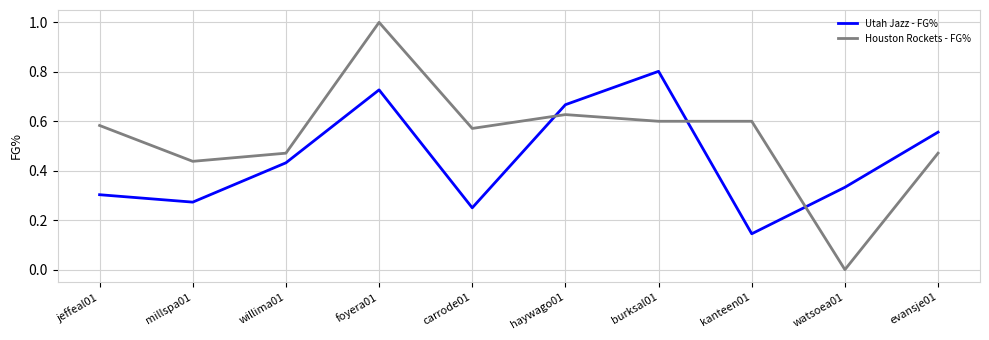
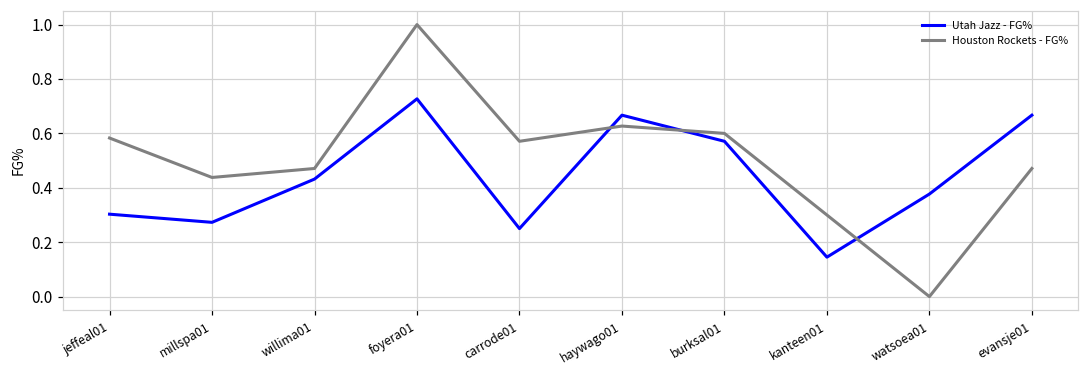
Utah Jazz - FG%, burksal01: 0.80 -> 0.57
Houston Rockets - FG%, kanteen01: 0.6 -> 0.3
Utah Jazz - FG%, watsoea01: 0.33 -> 0.38
Utah Jazz - FG%, evansje01: 0.56 -> 0.67
